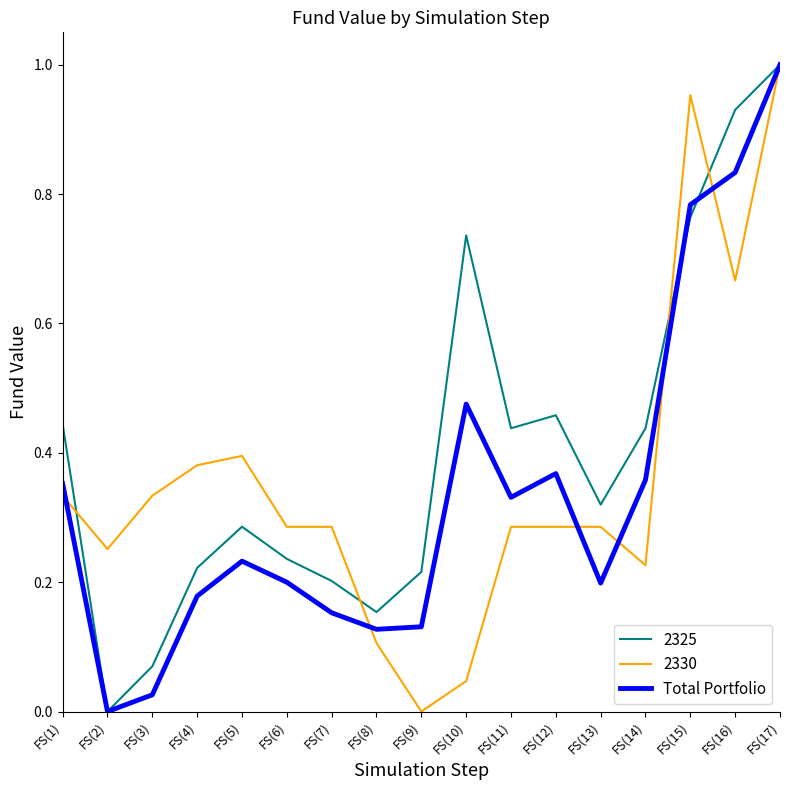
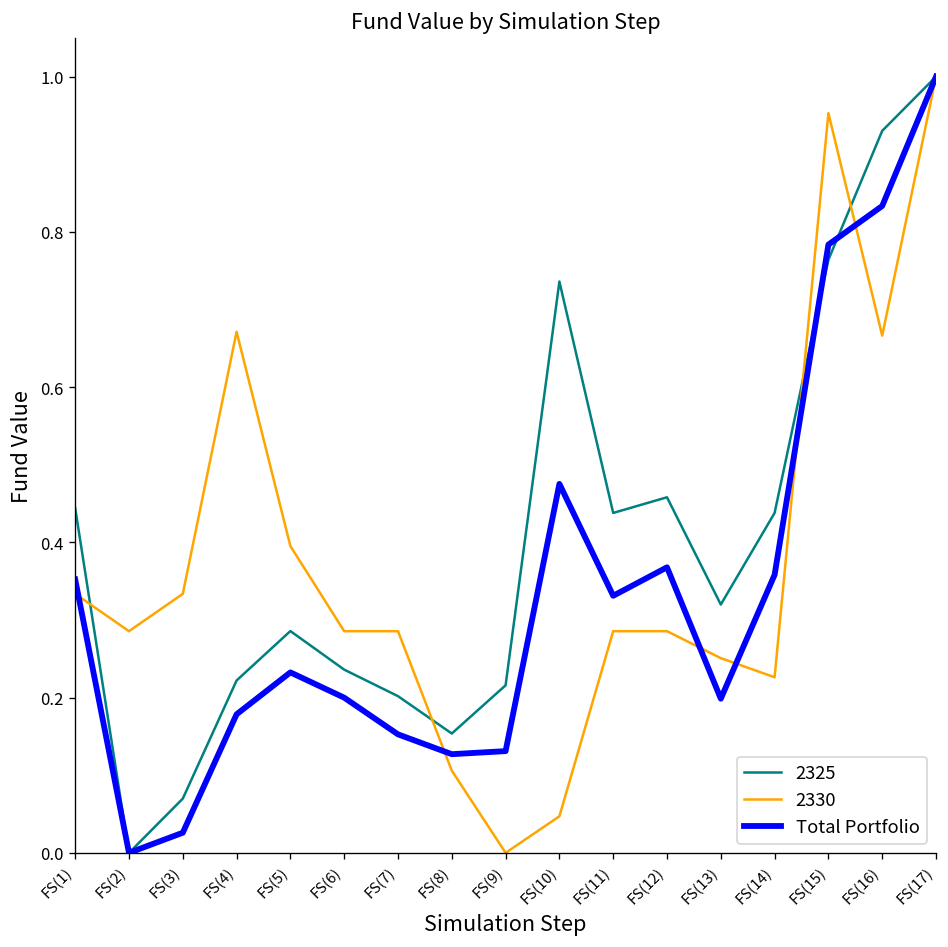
2330, FS(2): 0.25 -> 0.29
2330, FS(4): 0.38 -> 0.67
2330, FS(13): 0.29 -> 0.25
